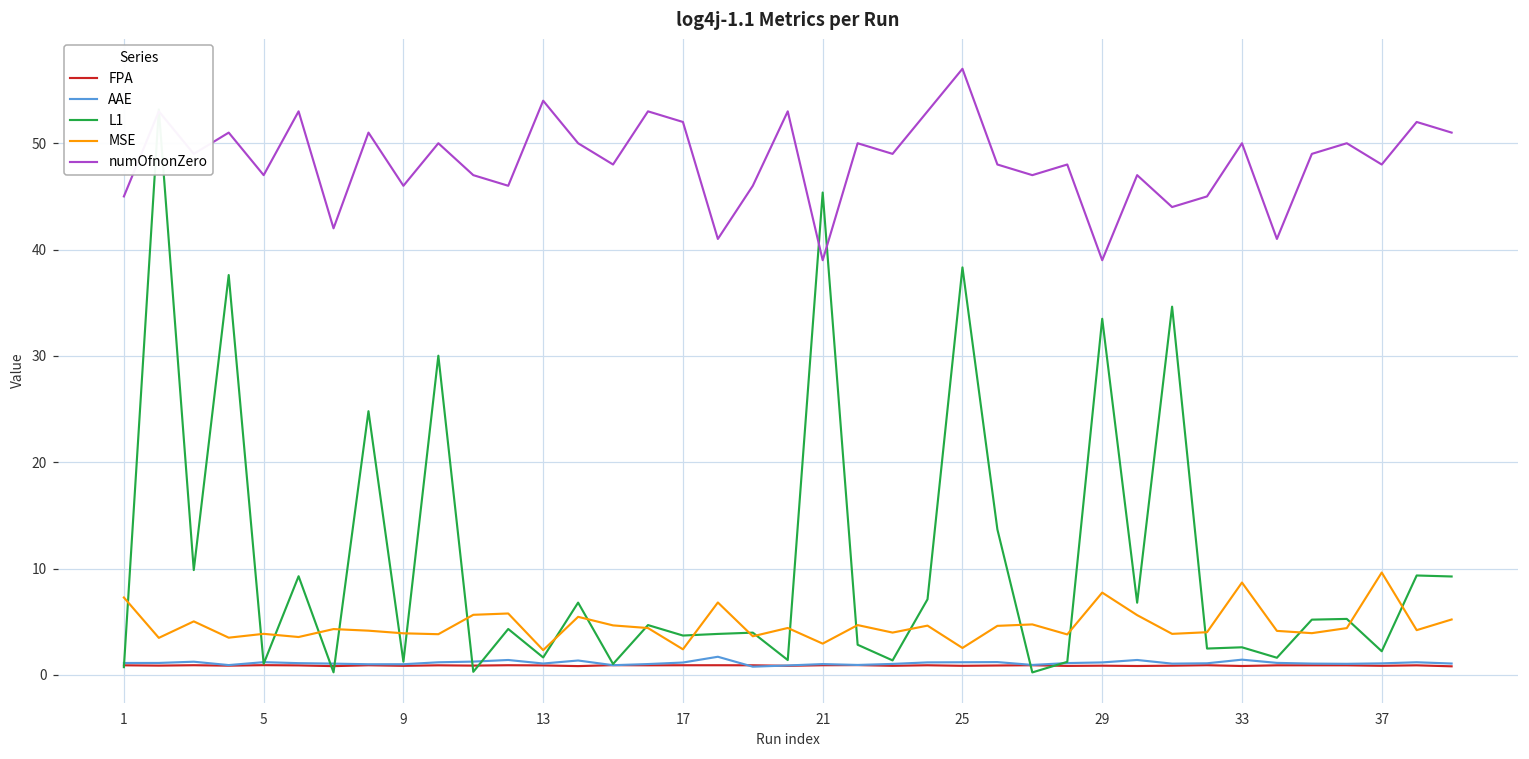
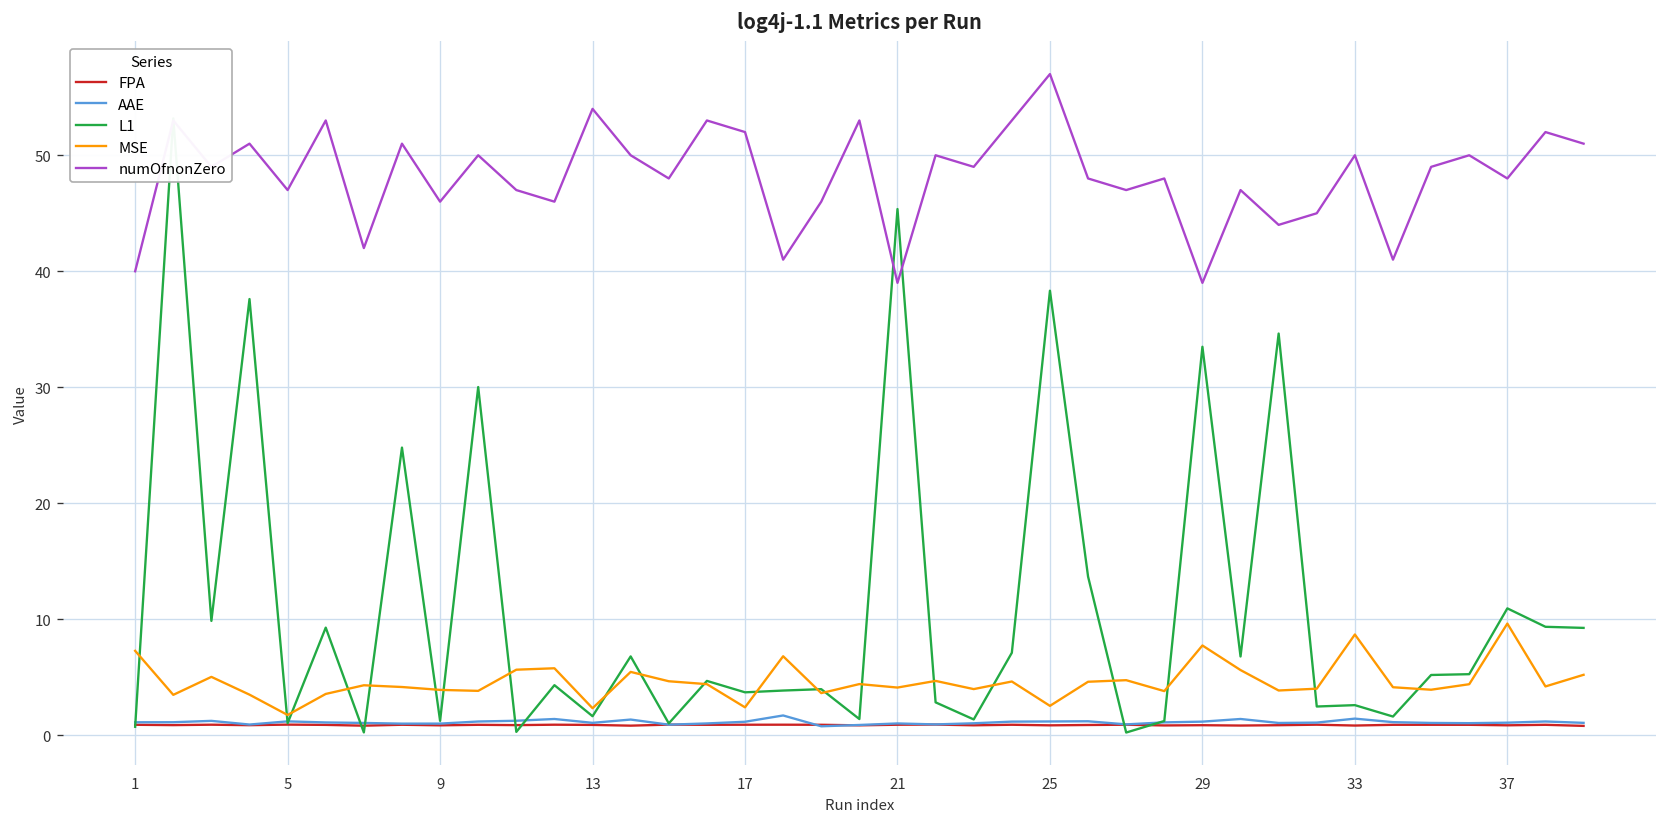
numOfnonZero, 1: 45 -> 40
MSE, 5: 4 -> 2
MSE, 21: 3 -> 4
L1, 37: 2 -> 11
